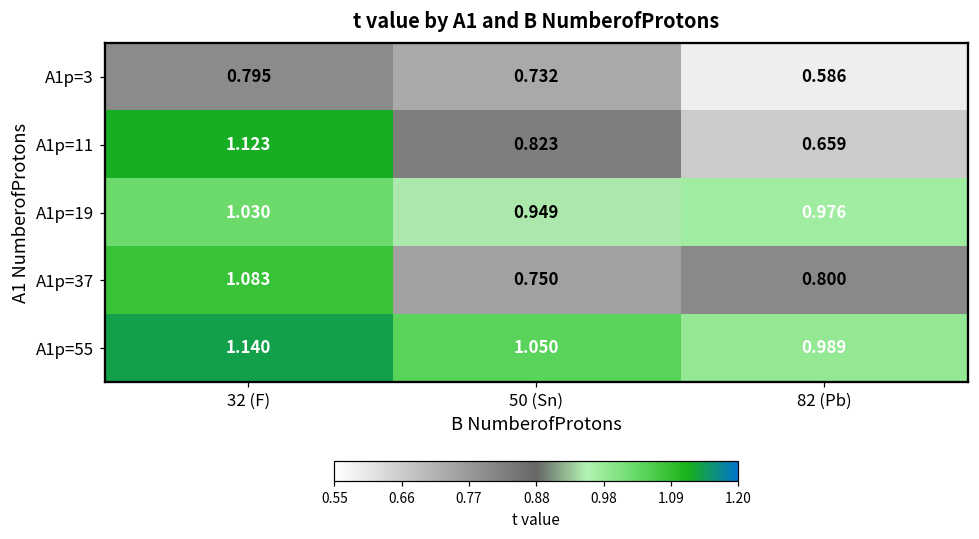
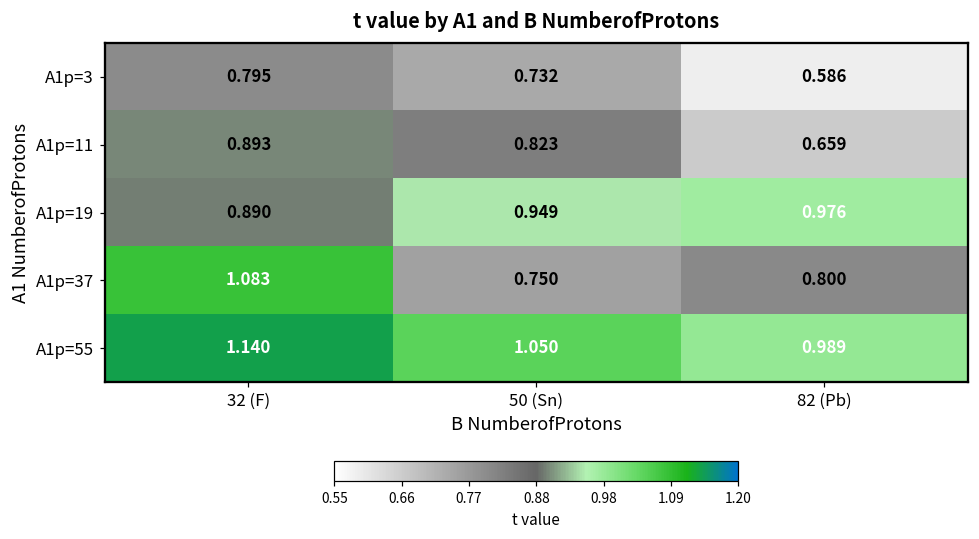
A1p=11, 32 (F): 1.123 -> 0.893
A1p=19, 32 (F): 1.030 -> 0.890
